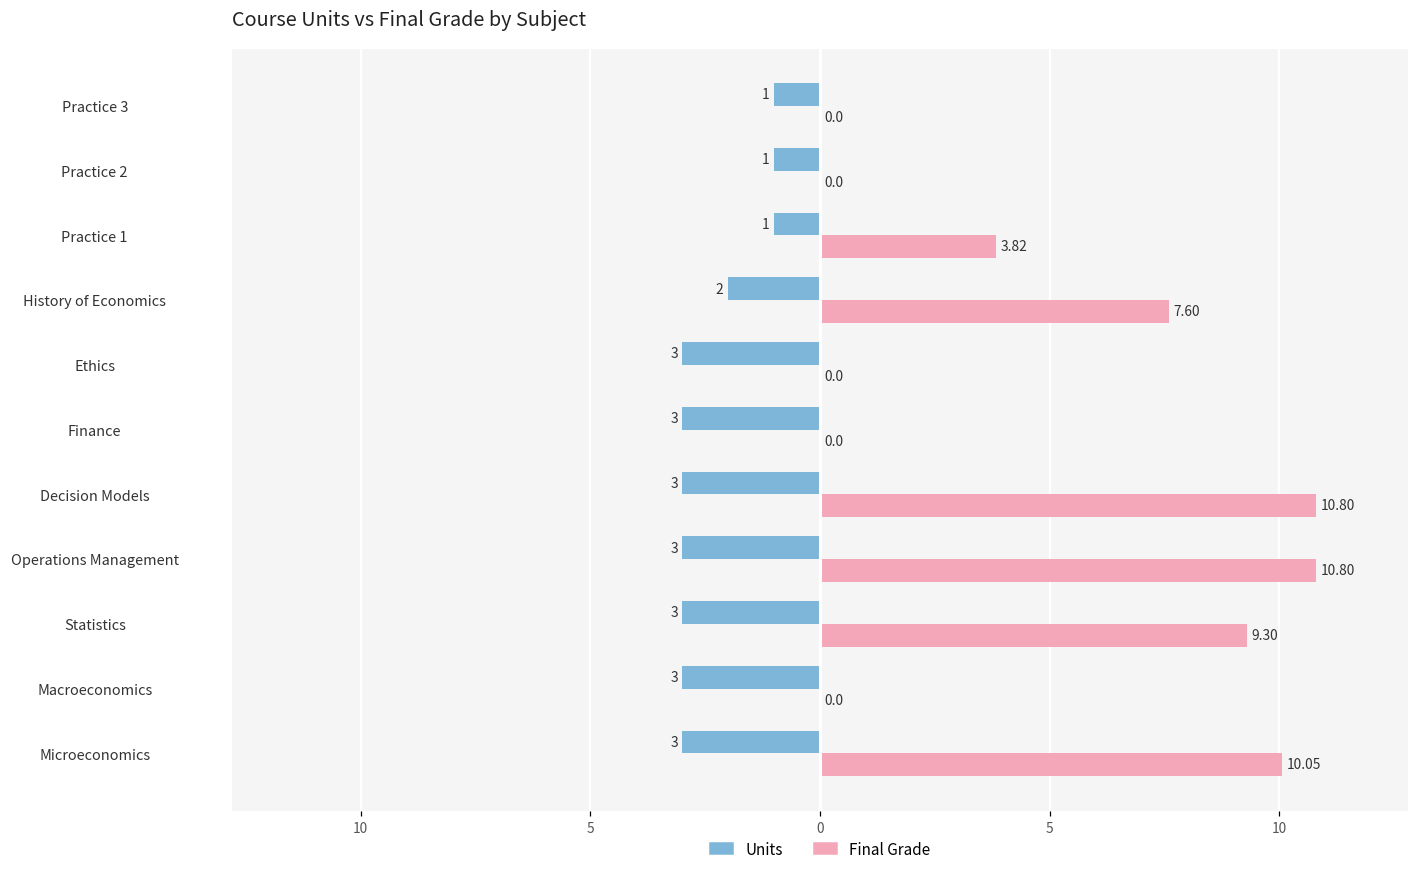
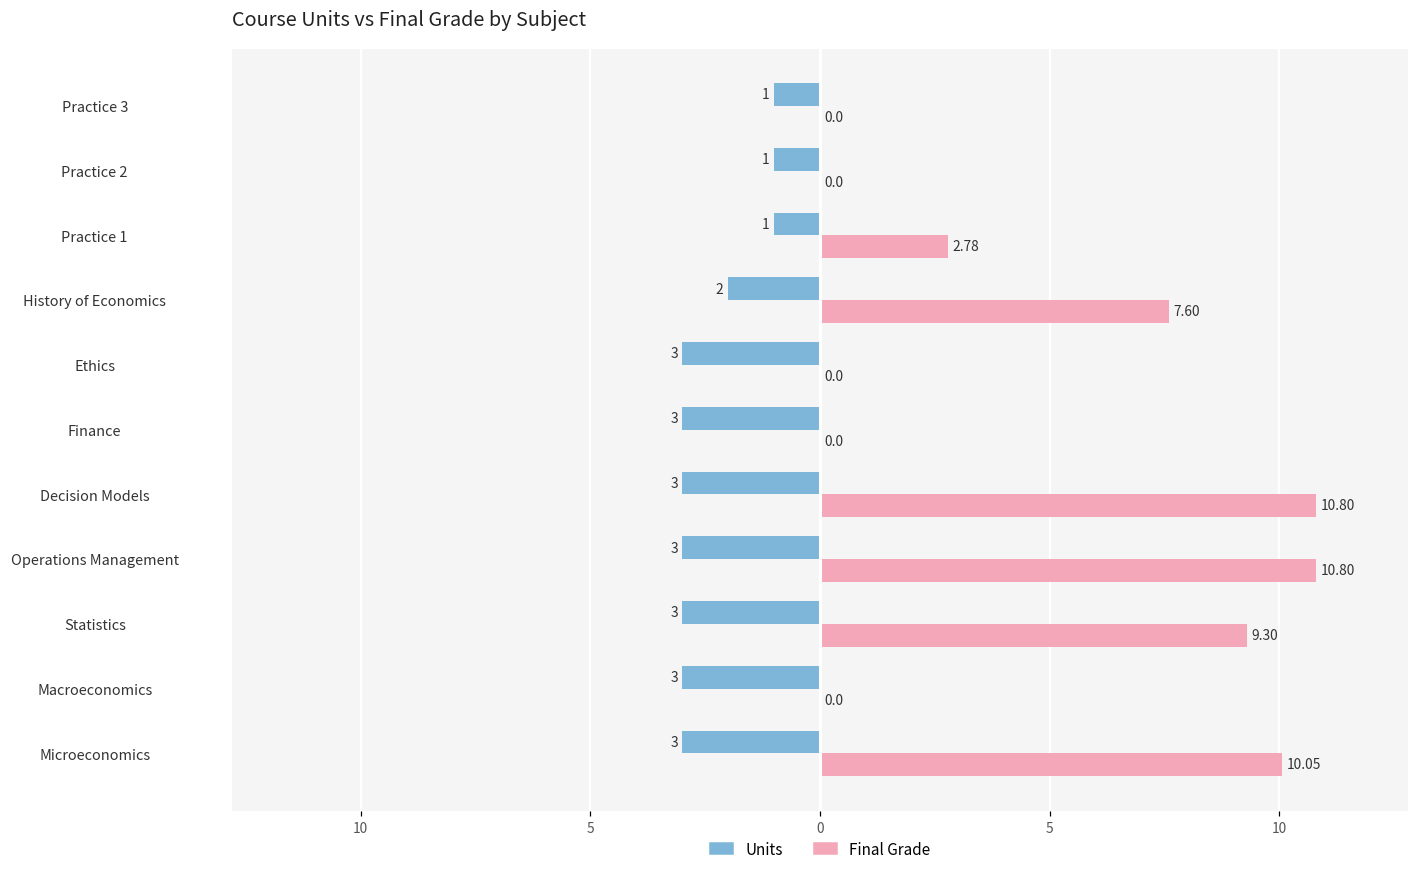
Final Grade, Practice 1: 3.82 -> 2.78
